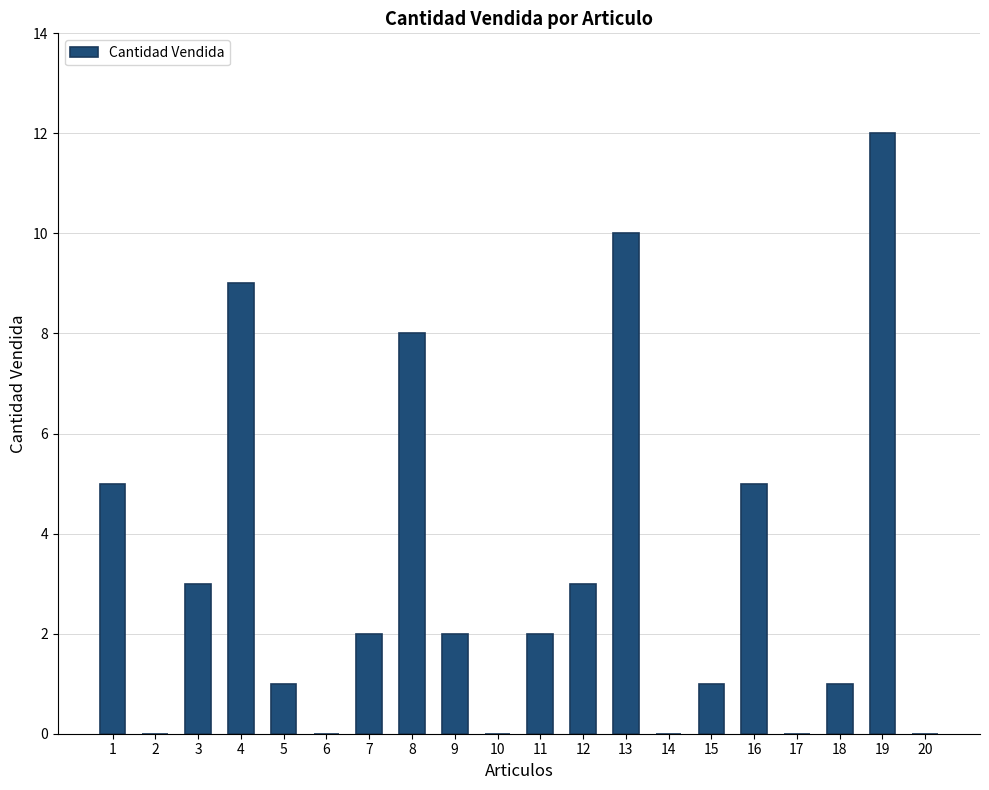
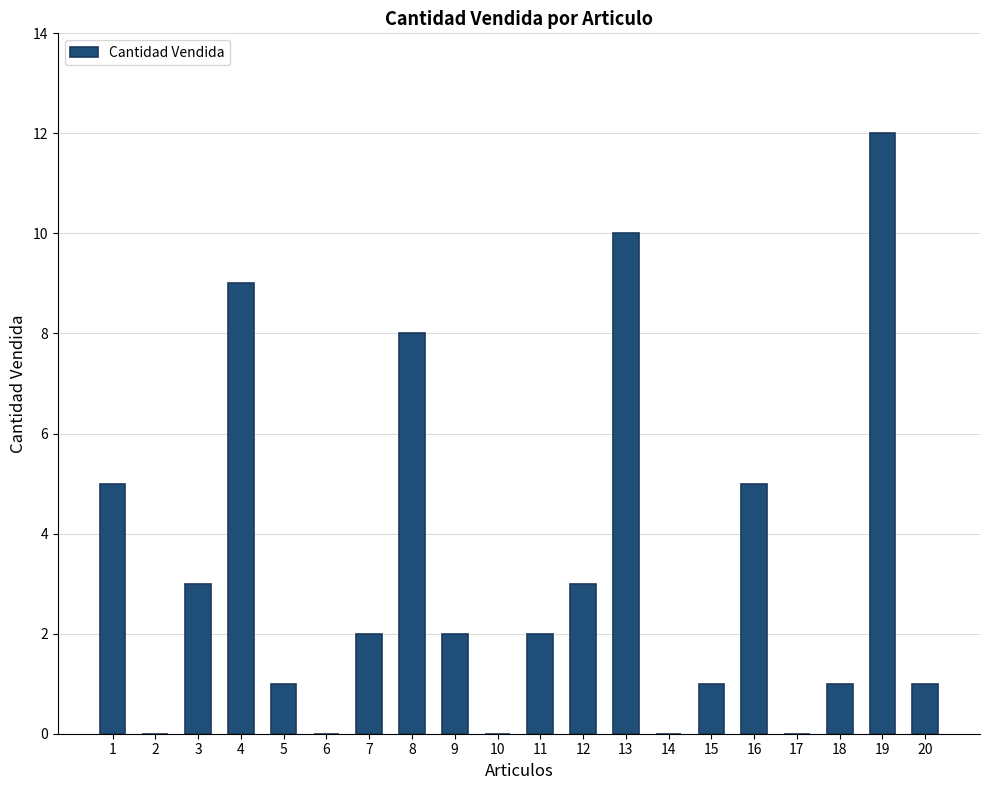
20: 0 -> 1
